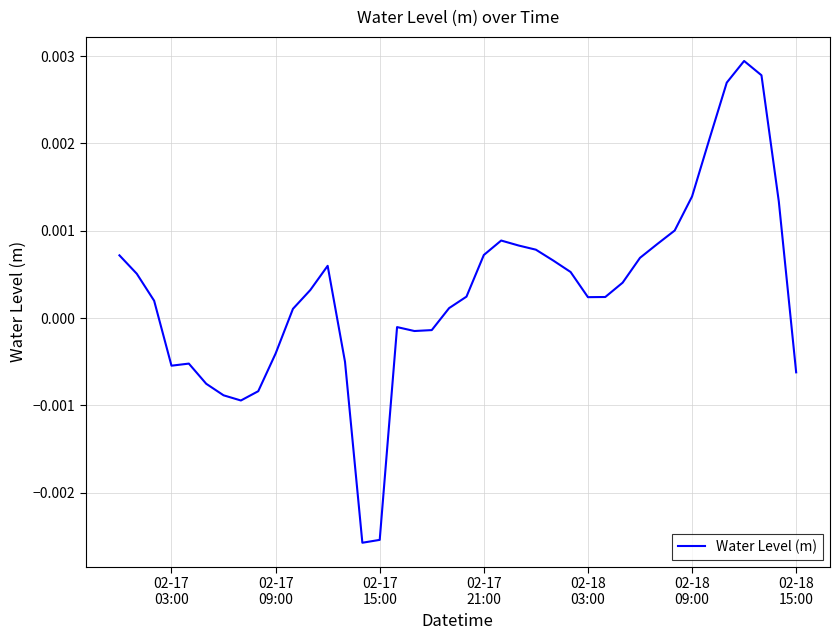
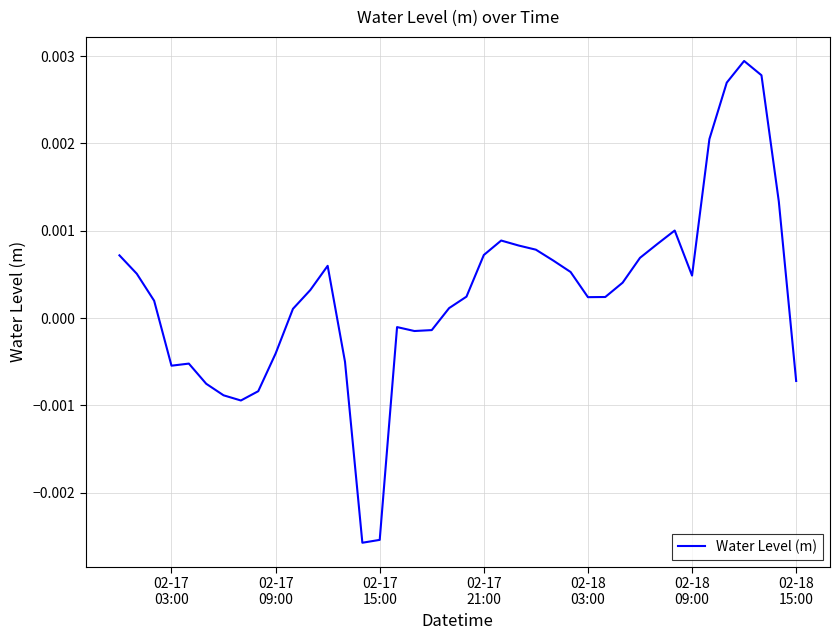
02-18 09:00: 0.0014 -> 0.0005
02-18 15:00: -0.0006 -> -0.0007
